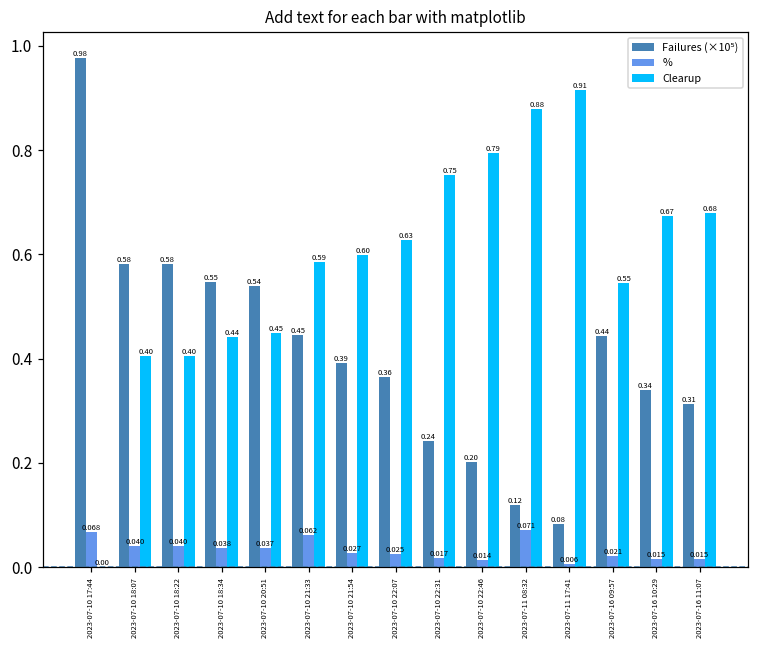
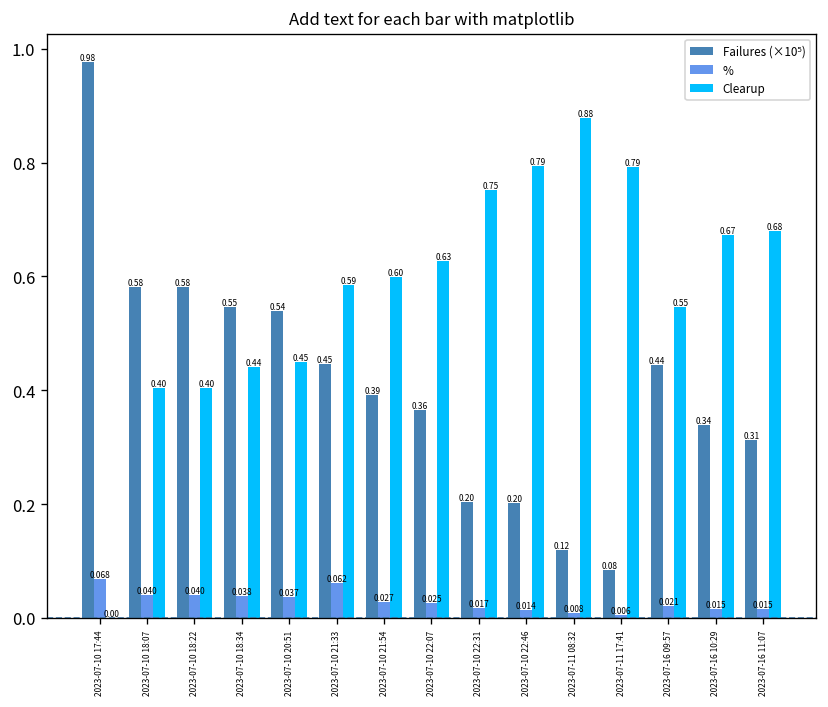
Failures (×10⁵), 2023-07-10 22:31: 0.24 -> 0.20
%, 2023-07-11 08:32: 0.071 -> 0.008
Clearup, 2023-07-11 17:41: 0.91 -> 0.79
